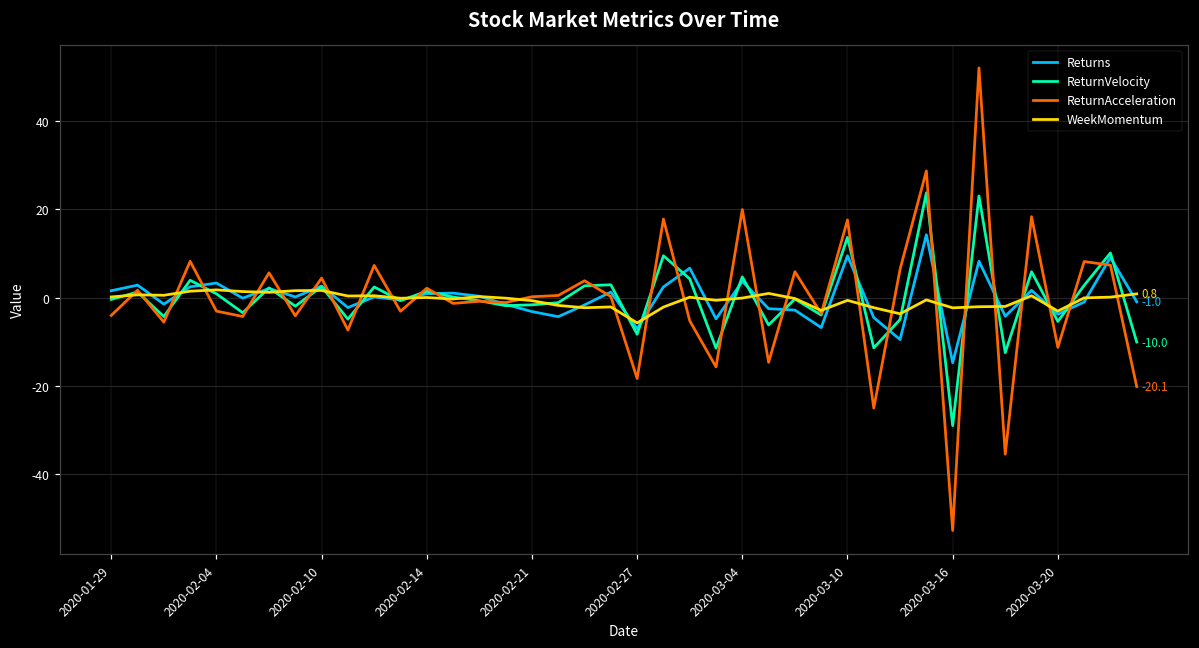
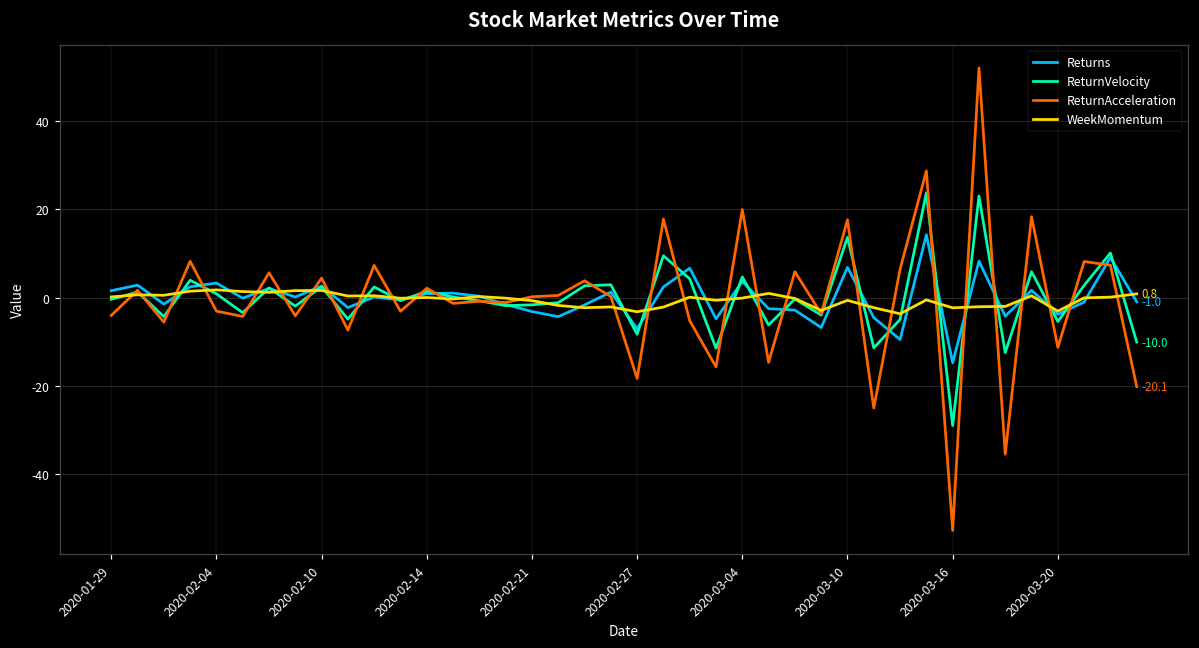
WeekMomentum, 2020-02-27: -6 -> -3
Returns, 2020-03-10: 9 -> 7
